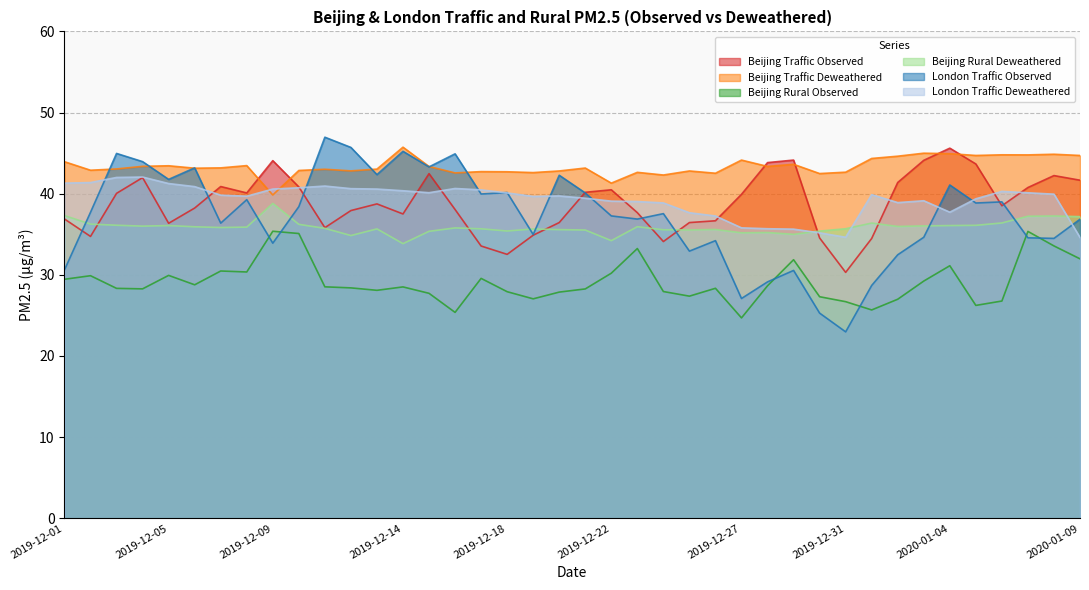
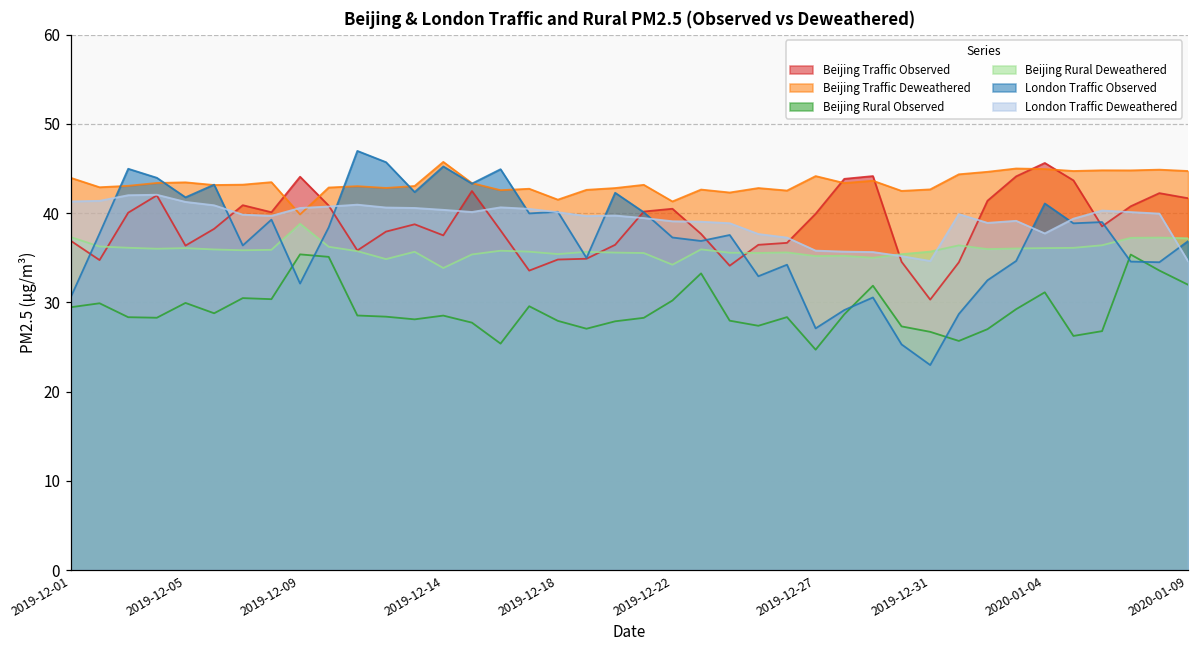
London Traffic Observed, 2019-12-09: 34 -> 32
Beijing Traffic Observed, 2019-12-18: 33 -> 35
Beijing Traffic Deweathered, 2019-12-18: 43 -> 42
